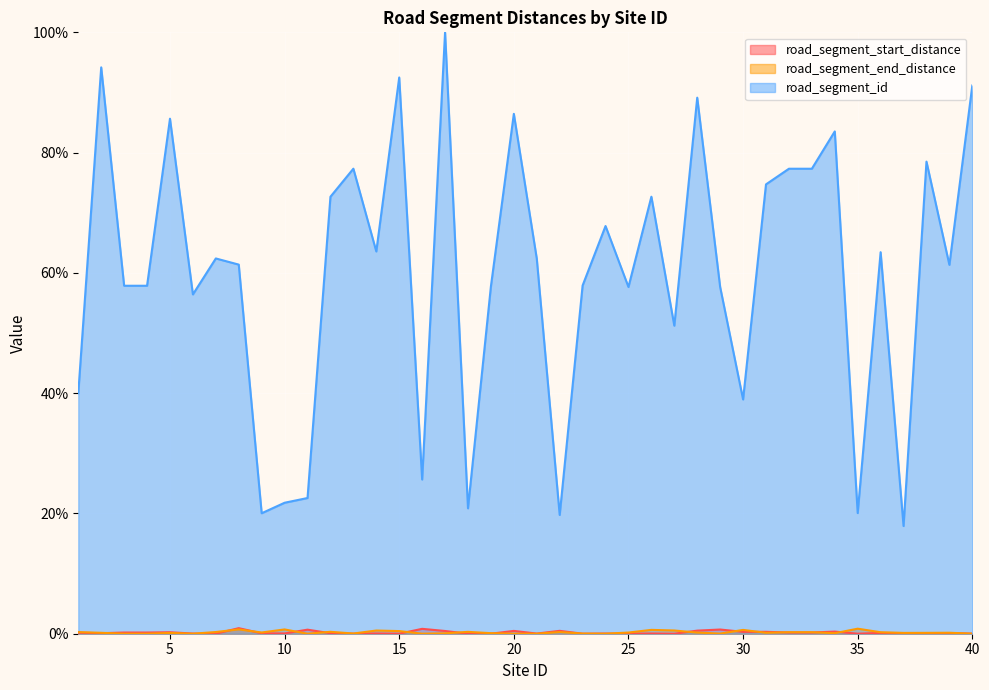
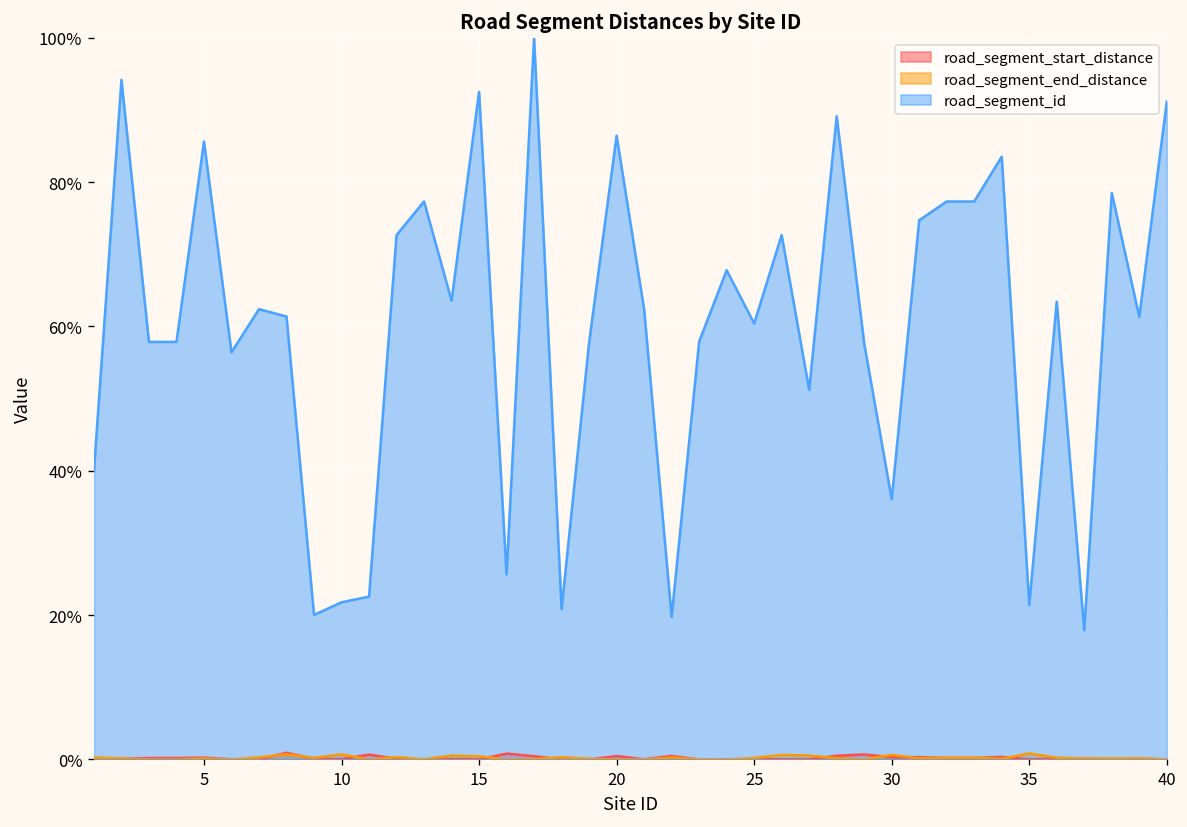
road_segment_id, 25: 58% -> 60%
road_segment_id, 30: 39% -> 36%
road_segment_id, 35: 20% -> 21%
